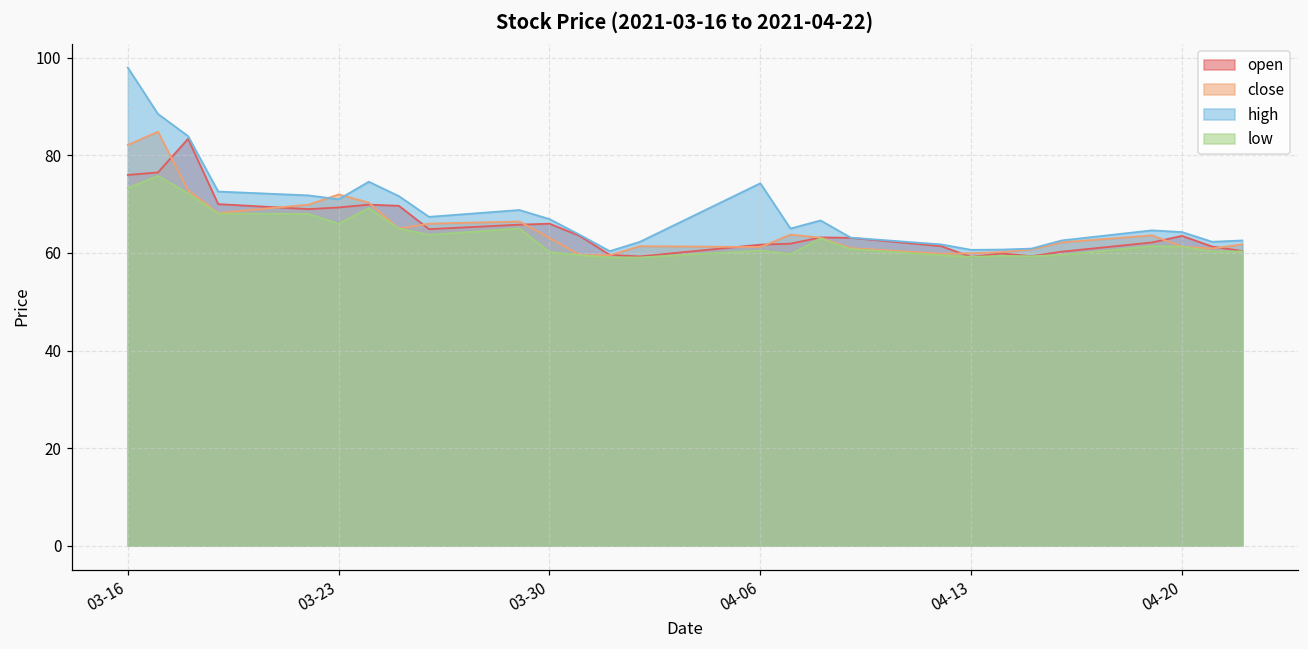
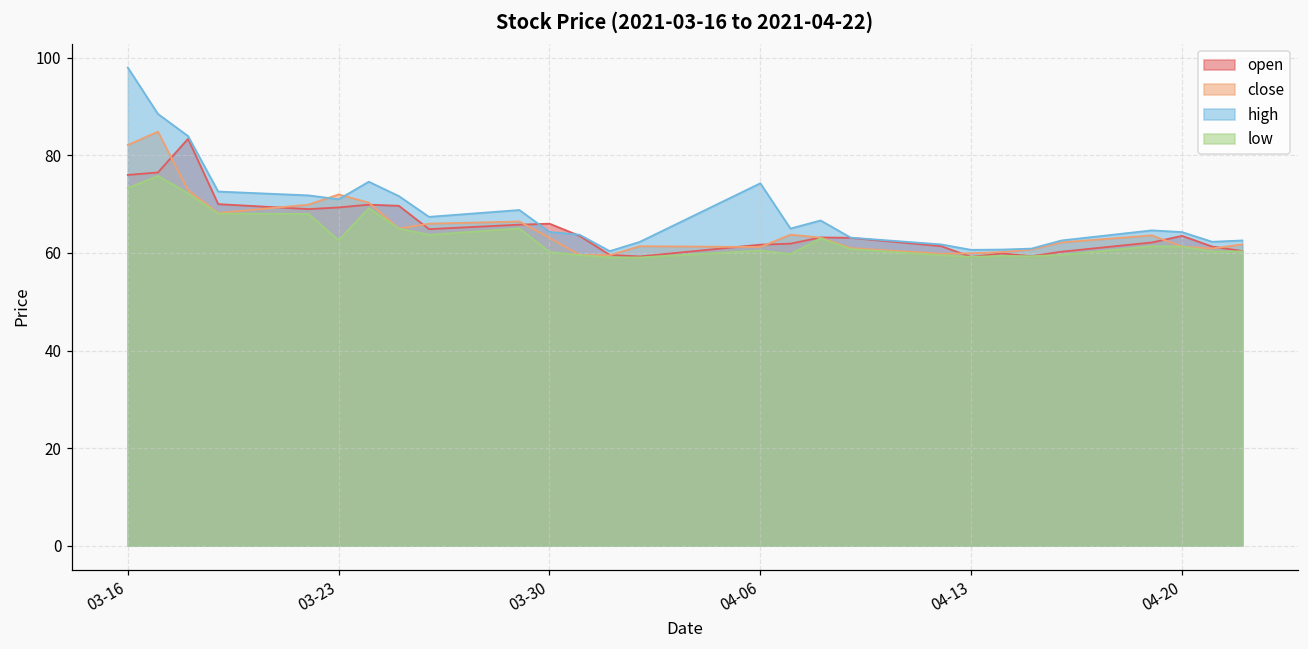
low, 03-23: 66 -> 63
high, 03-30: 67 -> 64
